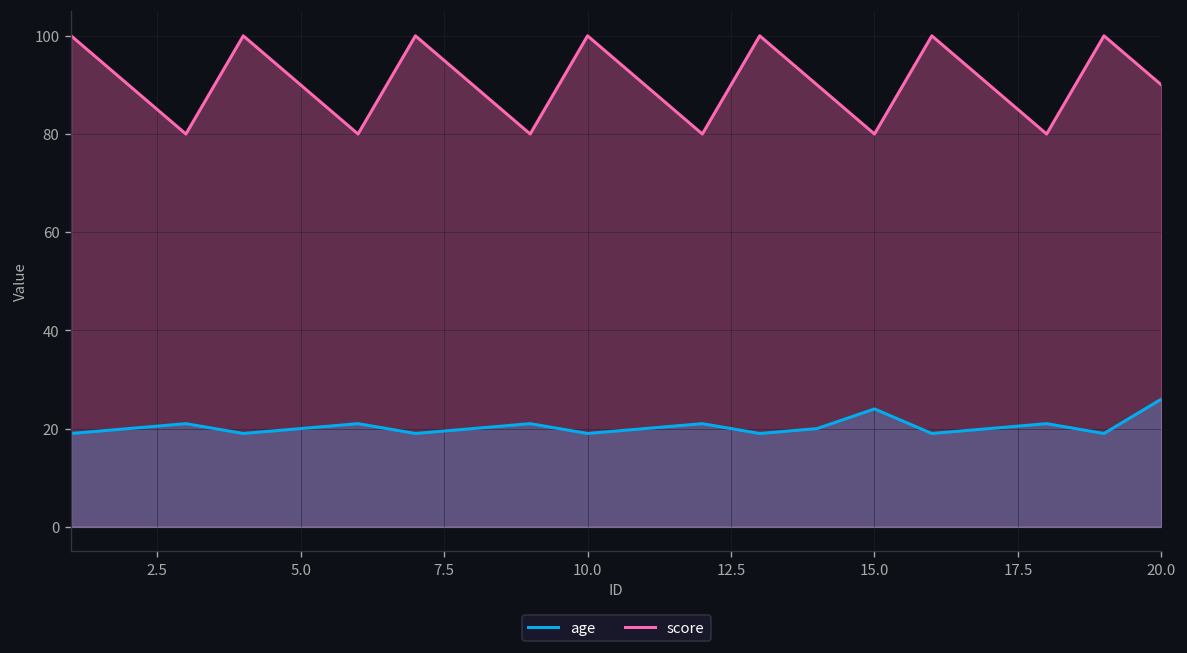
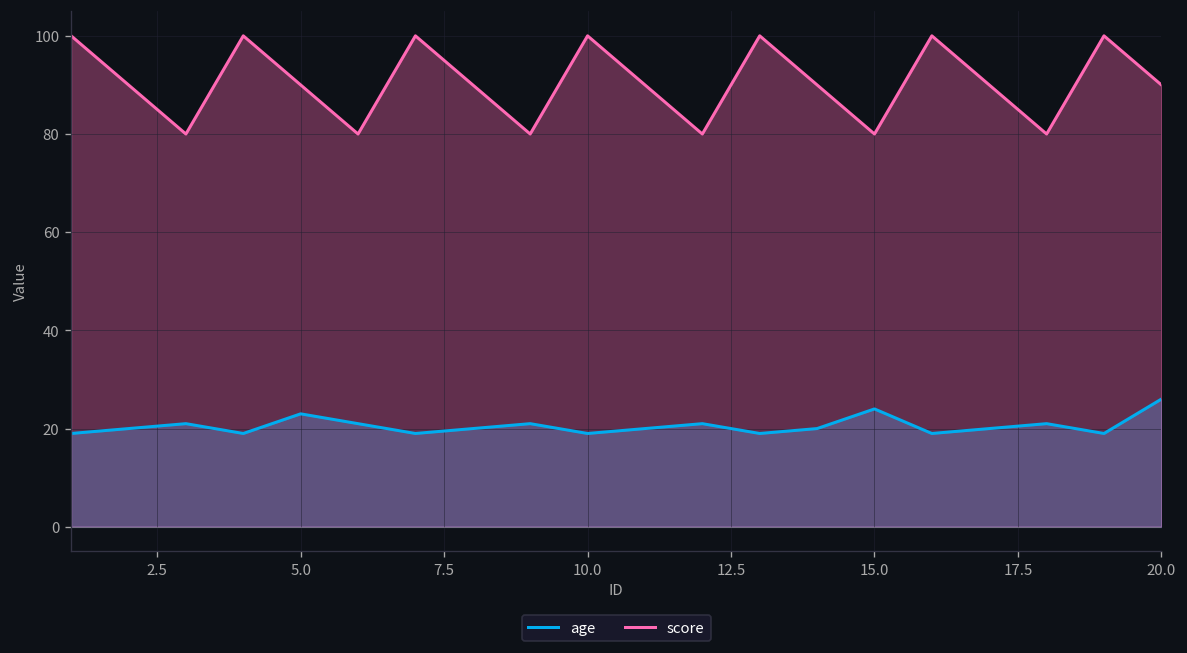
age, 5.0: 20 -> 23
